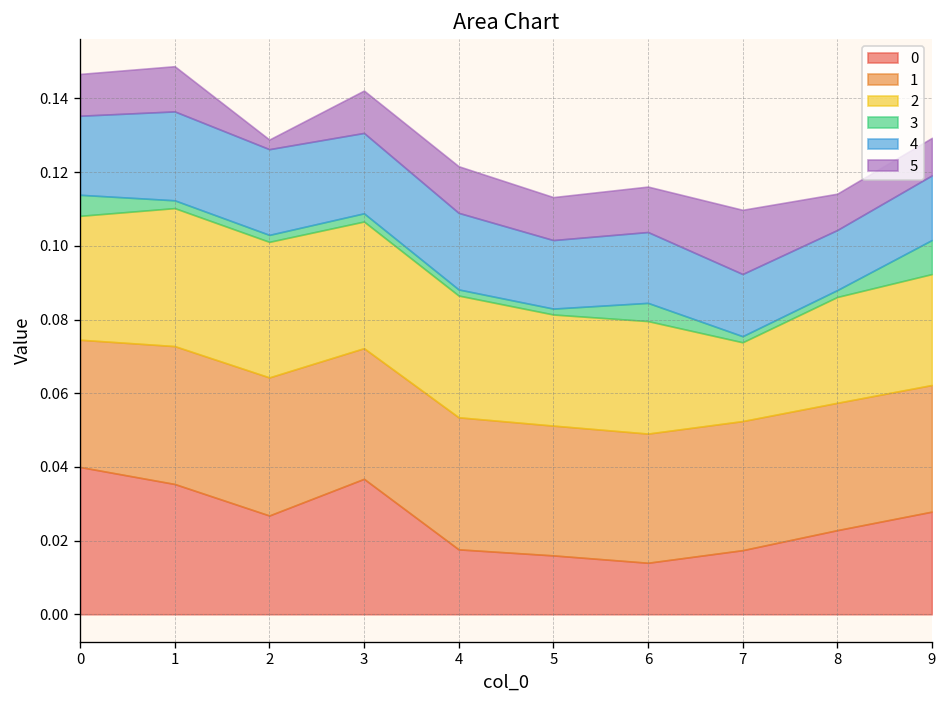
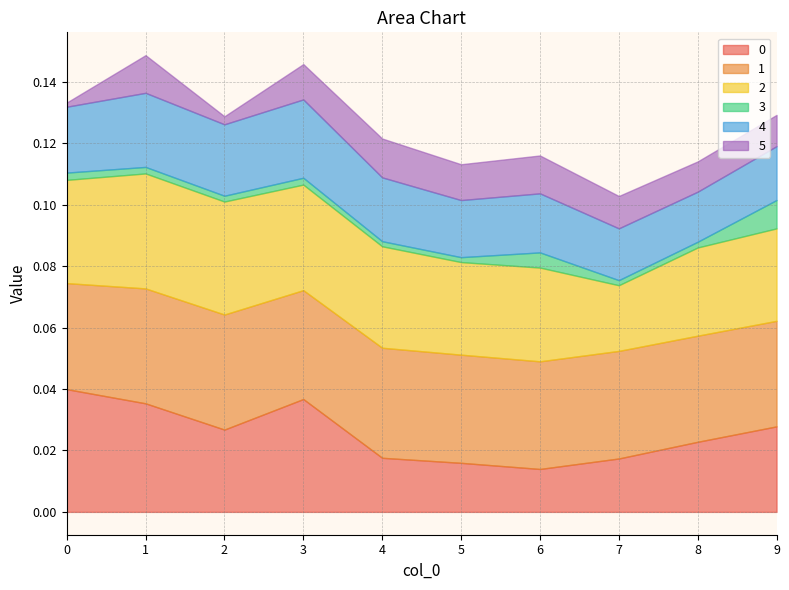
3, 0: 0.006 -> 0.002
5, 0: 0.011 -> 0.001
4, 3: 0.022 -> 0.026
5, 7: 0.017 -> 0.011
